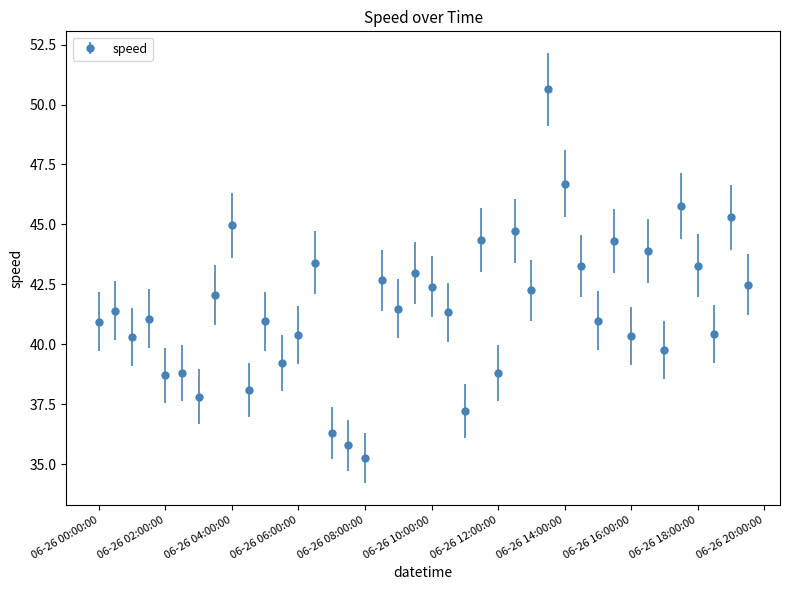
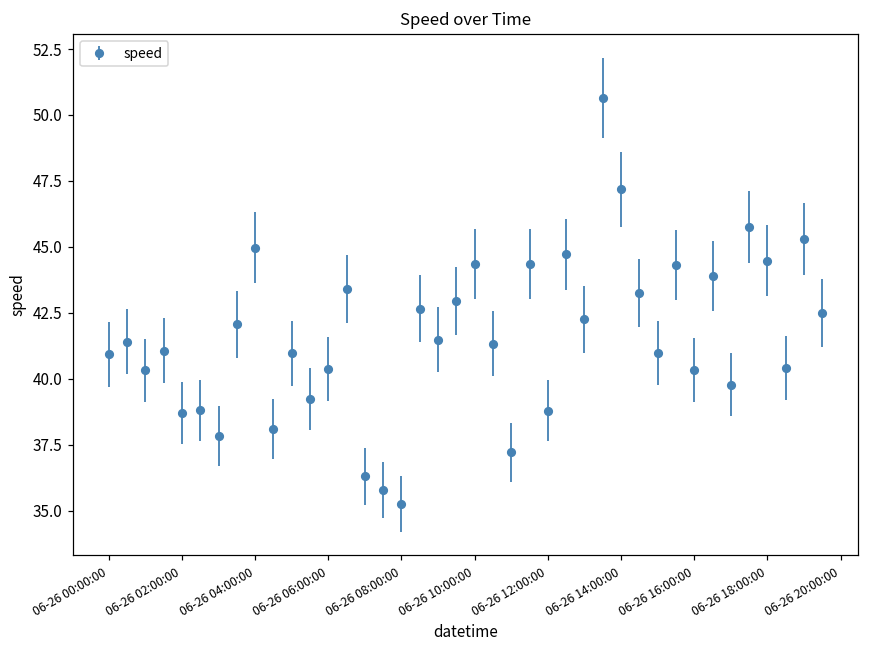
06-26 10:00:00: 42.4 -> 44.3
06-26 14:00:00: 46.7 -> 47.2
06-26 18:00:00: 43.3 -> 44.5
